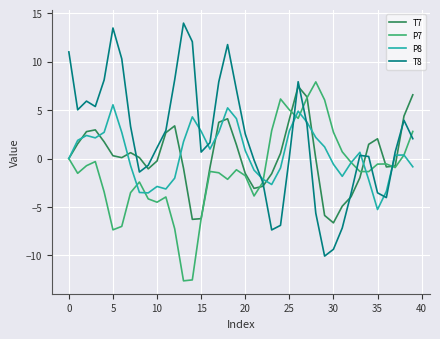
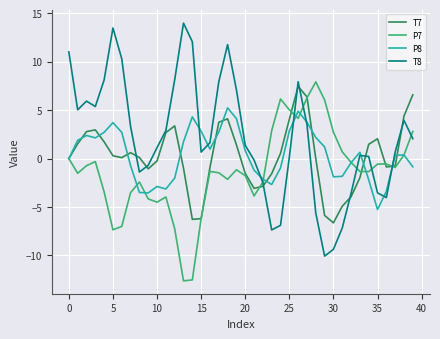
P8, 5: 6 -> 4
T8, 20: 3 -> 1
P8, 30: -1 -> -2
